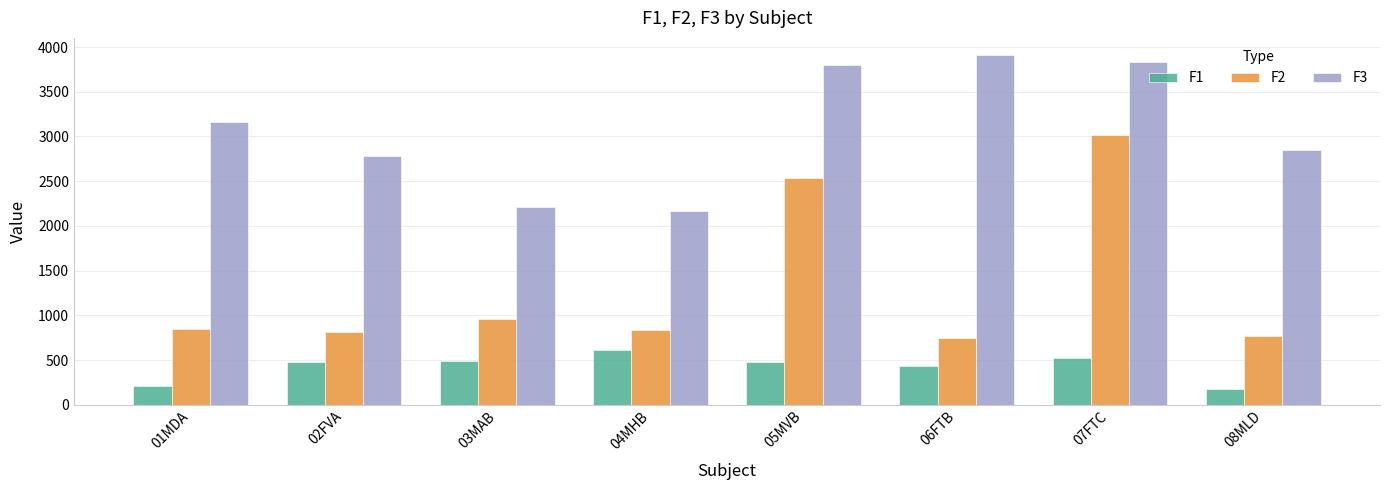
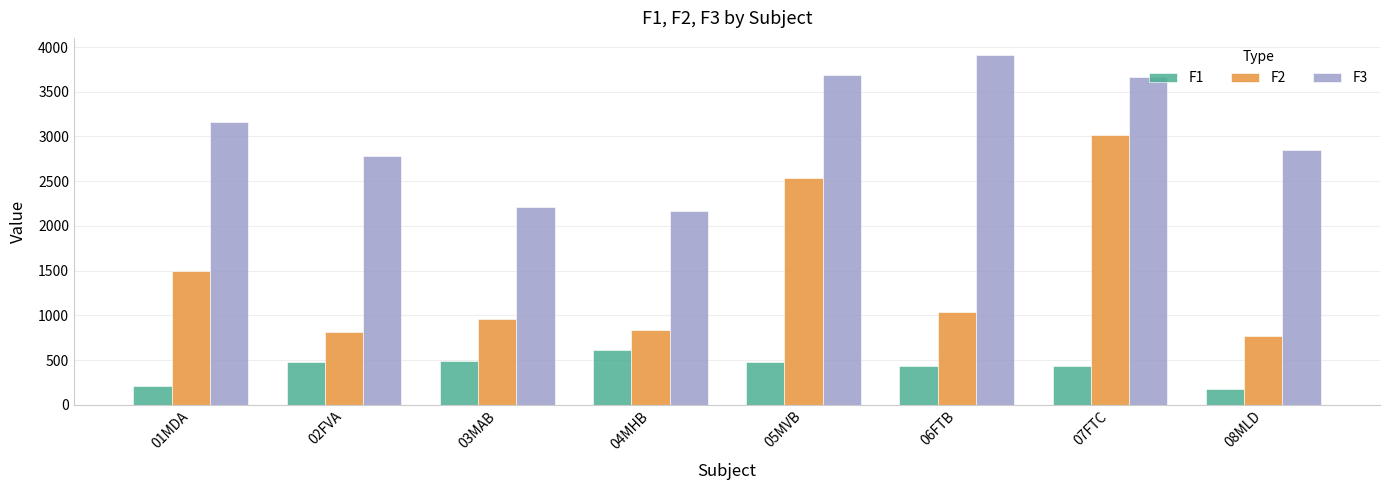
F2, 01MDA: 800 -> 1500
F3, 05MVB: 3800 -> 3700
F2, 06FTB: 800 -> 1000
F1, 07FTC: 500 -> 400
F3, 07FTC: 3800 -> 3700
